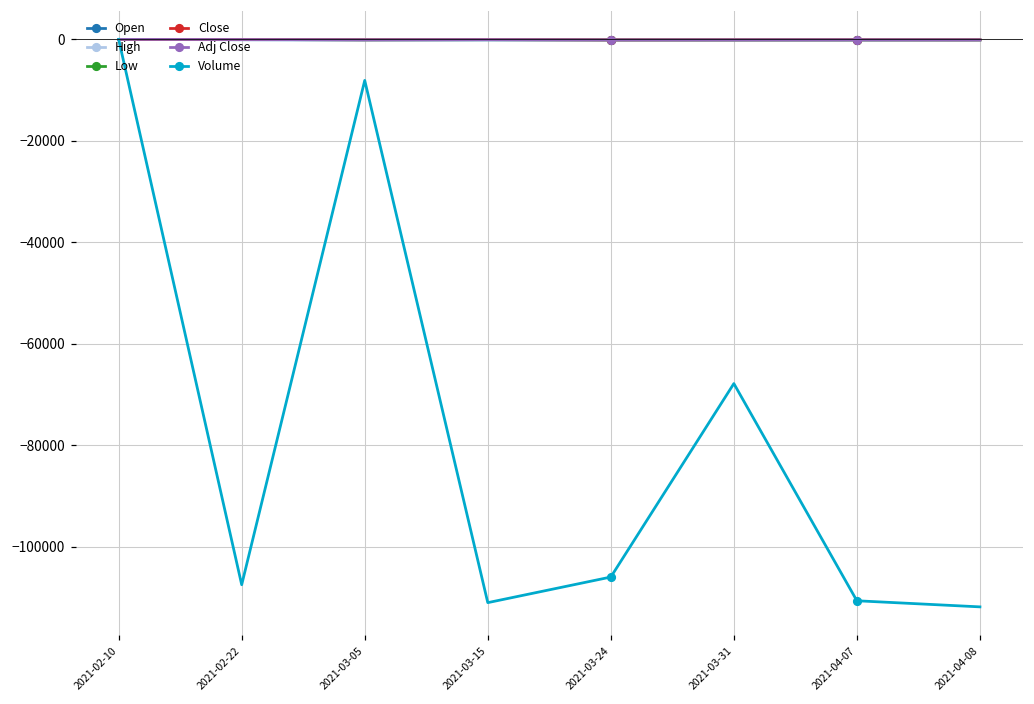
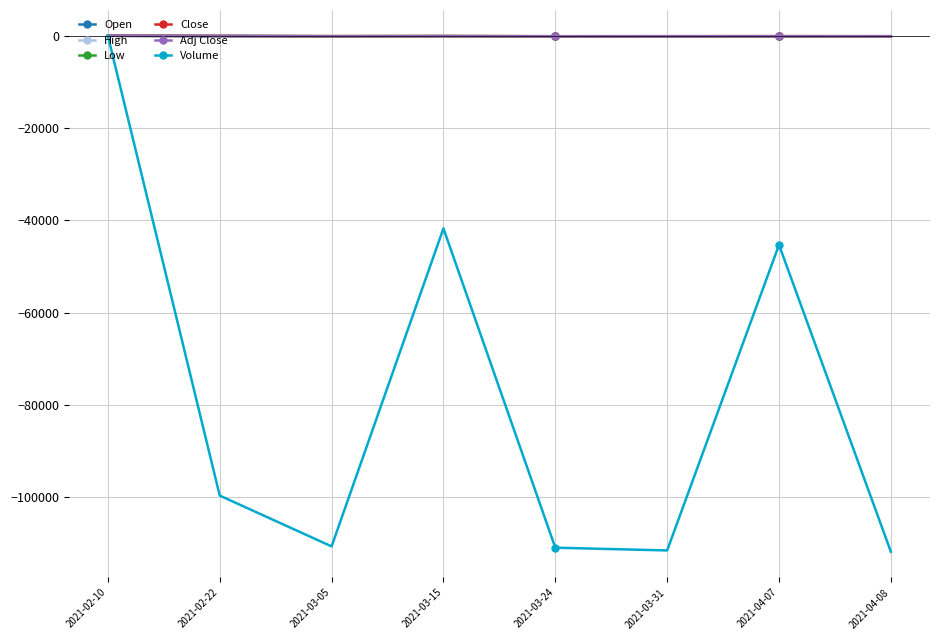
Volume, 2021-02-22: -107000 -> -100000
Volume, 2021-03-05: -8000 -> -111000
Volume, 2021-03-15: -111000 -> -42000
Volume, 2021-03-24: -106000 -> -111000
Volume, 2021-03-31: -68000 -> -112000
Volume, 2021-04-07: -111000 -> -45000
